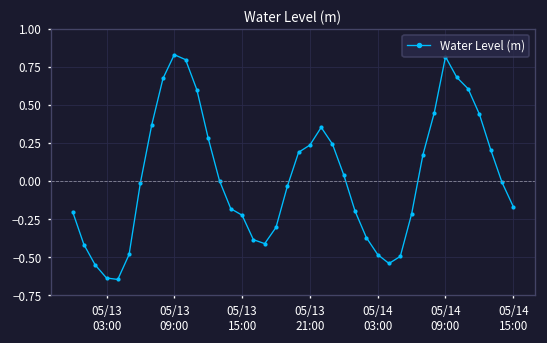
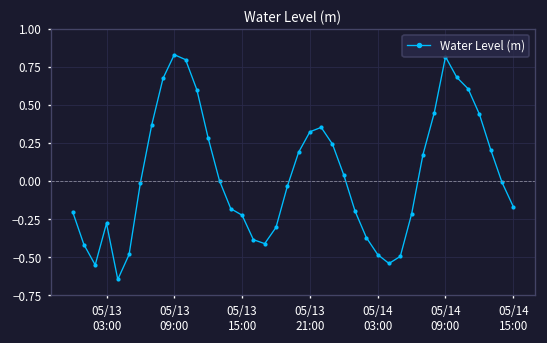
05/13 03:00: -0.64 -> -0.28
05/13 21:00: 0.24 -> 0.32
